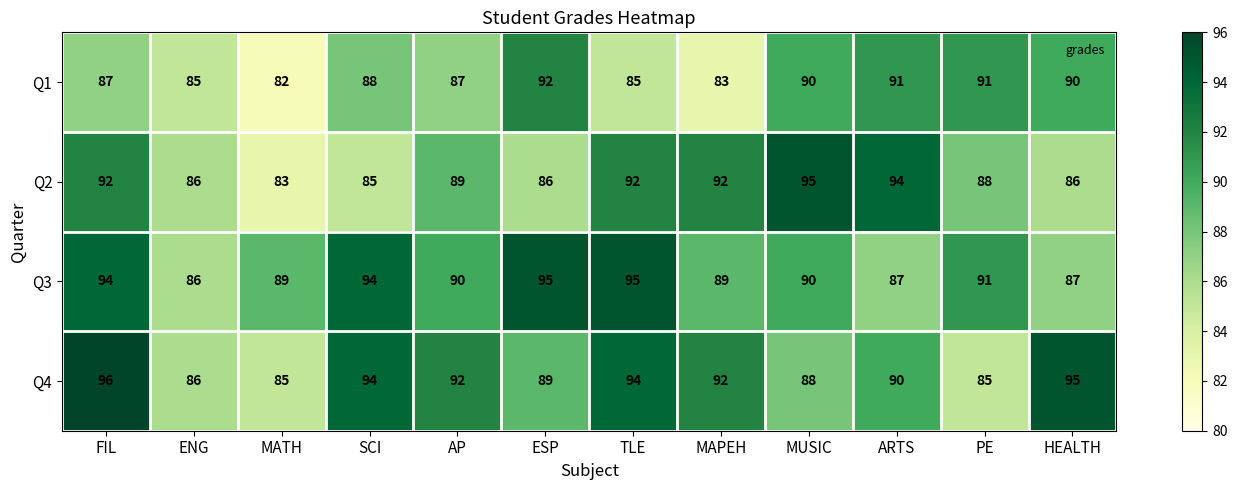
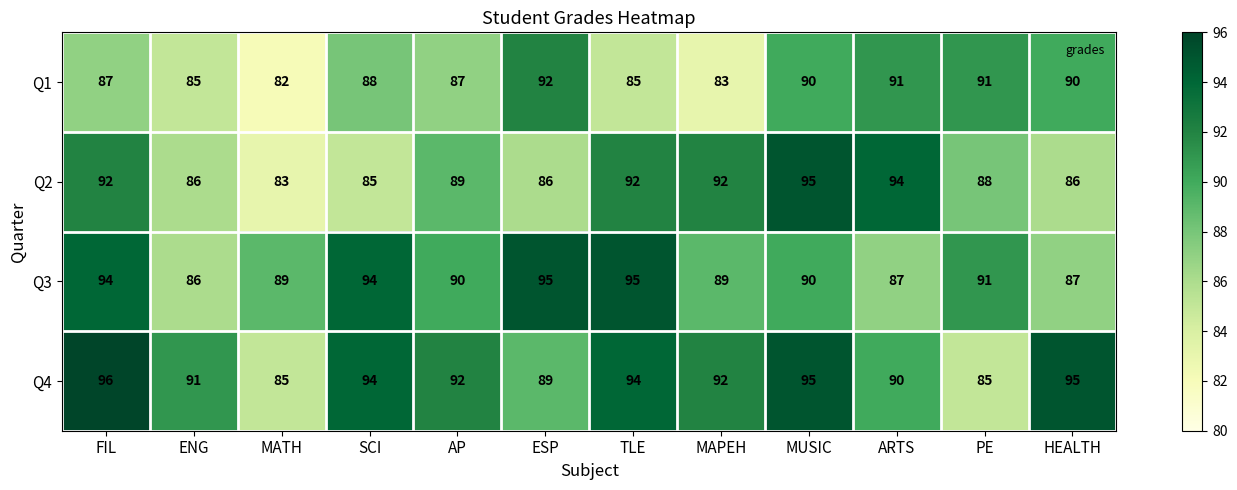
Q4, ENG: 86 -> 91
Q4, MUSIC: 88 -> 95
